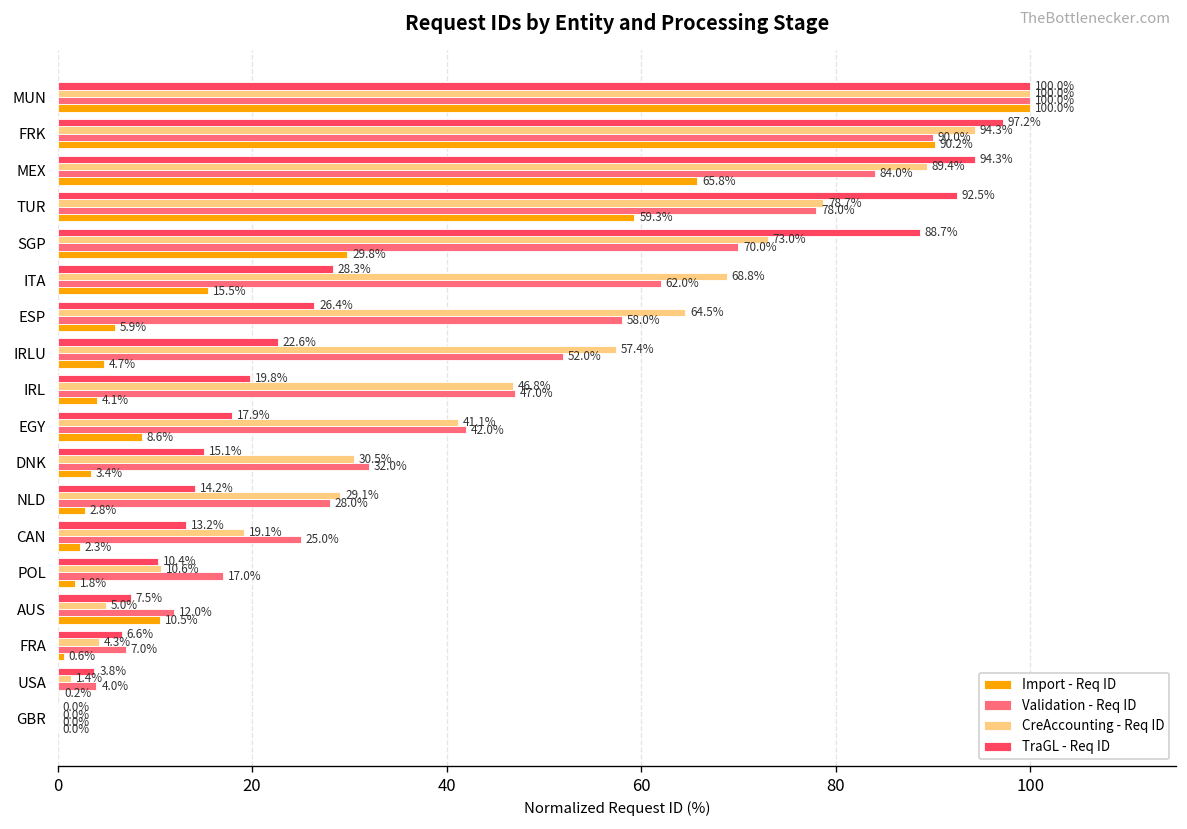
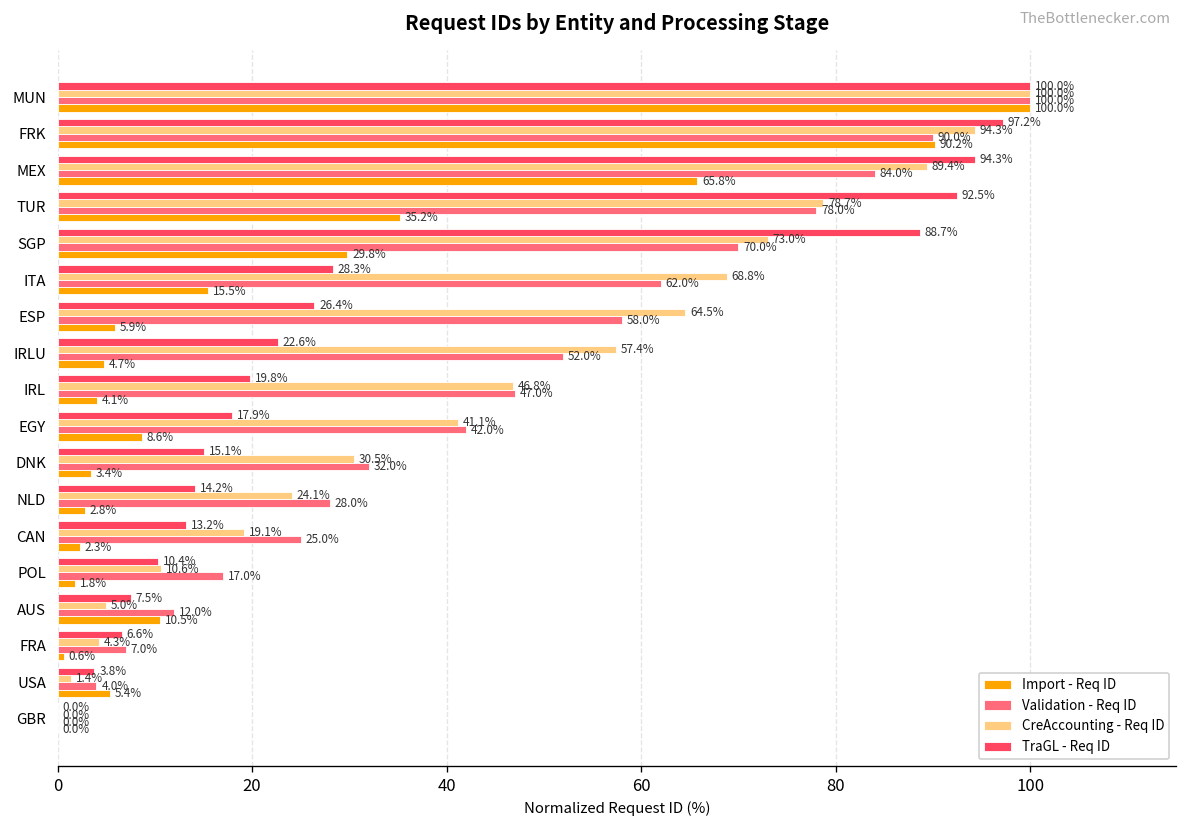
Import - Req ID, TUR: 59.3% -> 35.2%
CreAccounting - Req ID, NLD: 29.1% -> 24.1%
Import - Req ID, USA: 0.2% -> 5.4%
